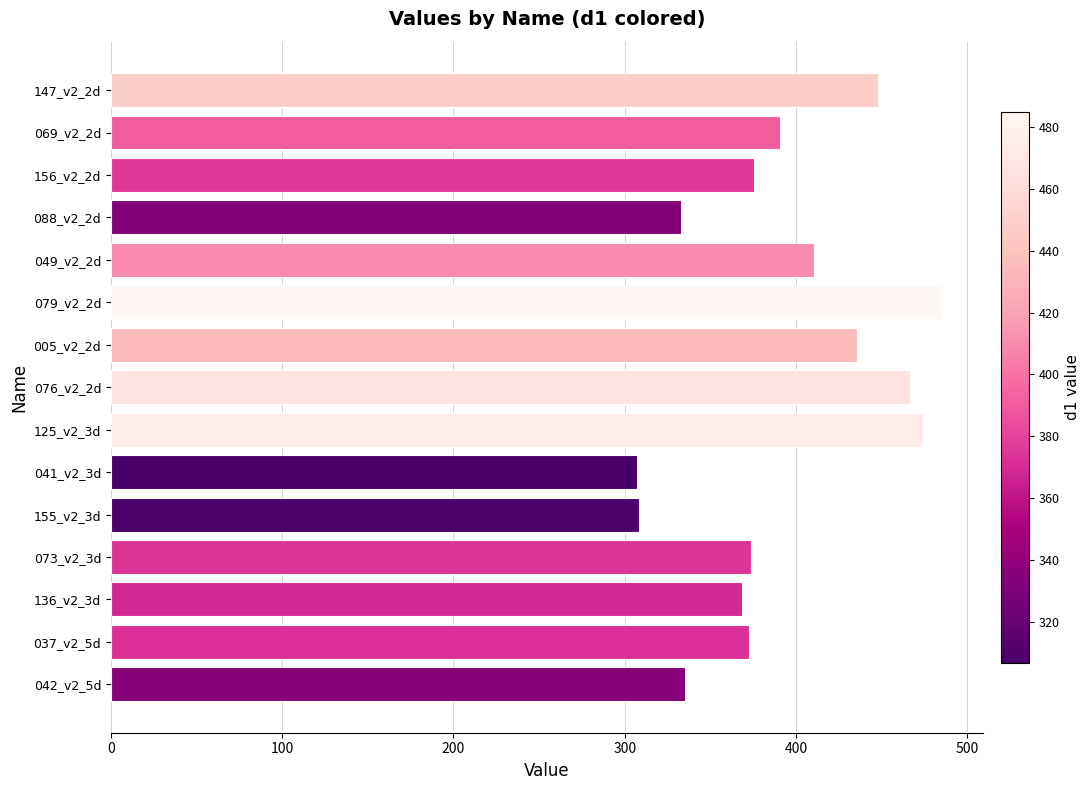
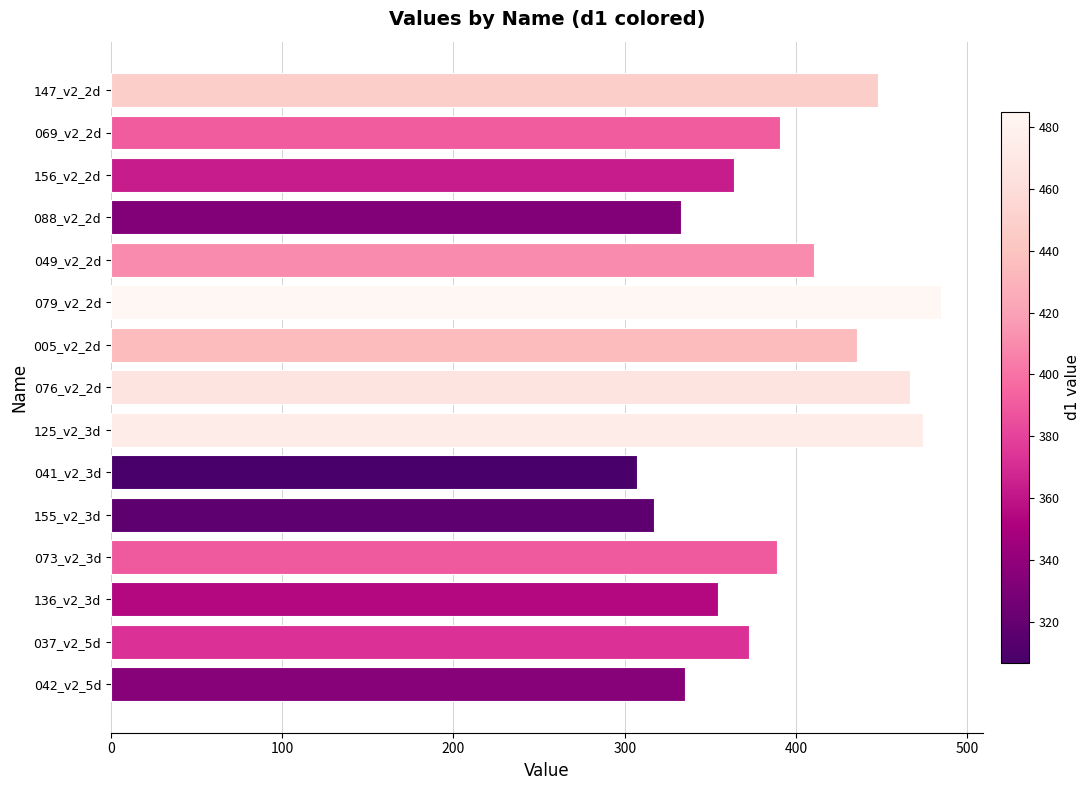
156_v2_2d: 375 -> 364
155_v2_3d: 309 -> 317
073_v2_3d: 374 -> 389
136_v2_3d: 368 -> 354
